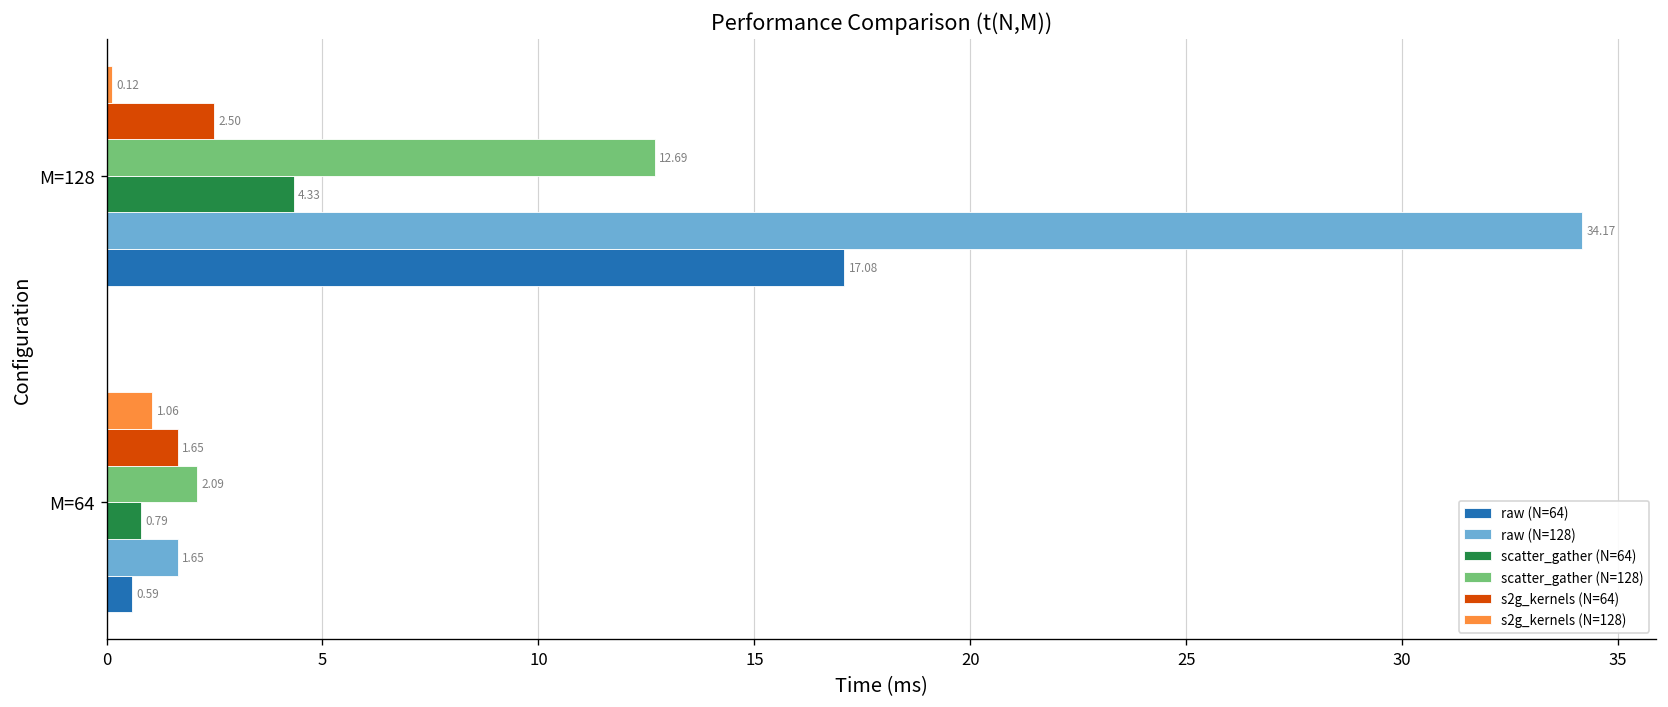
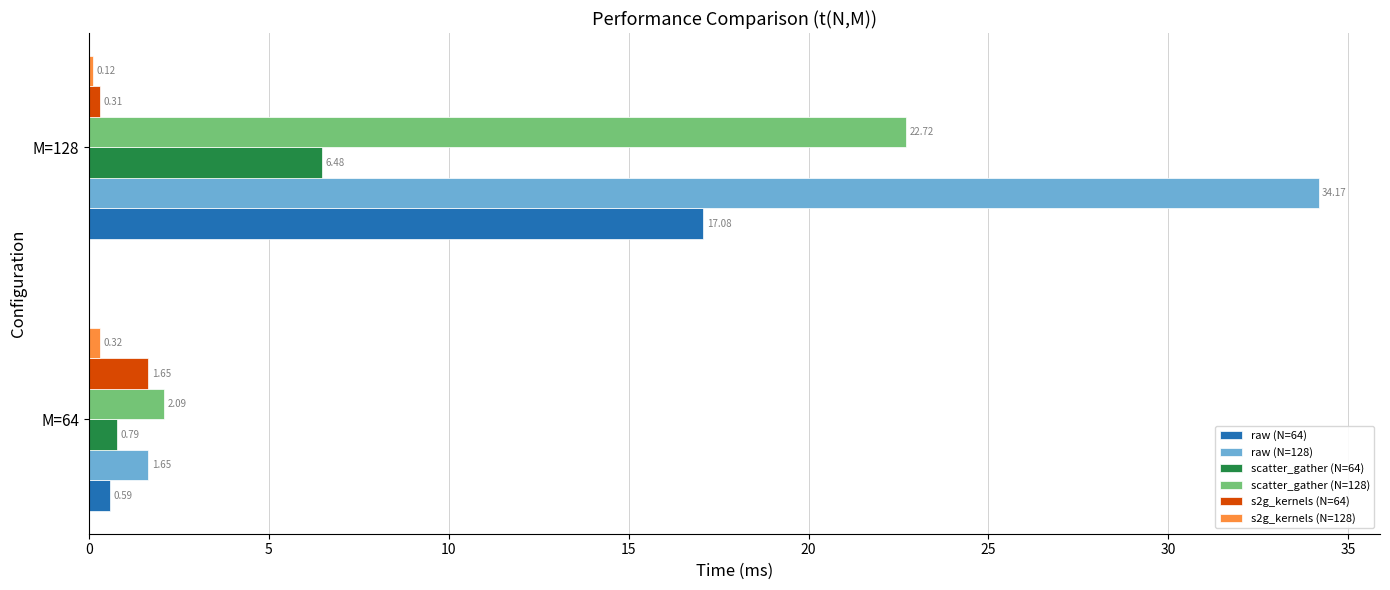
s2g_kernels (N=64), M=128: 2.50 -> 0.31
scatter_gather (N=128), M=128: 12.69 -> 22.72
scatter_gather (N=64), M=128: 4.33 -> 6.48
s2g_kernels (N=128), M=64: 1.06 -> 0.32
